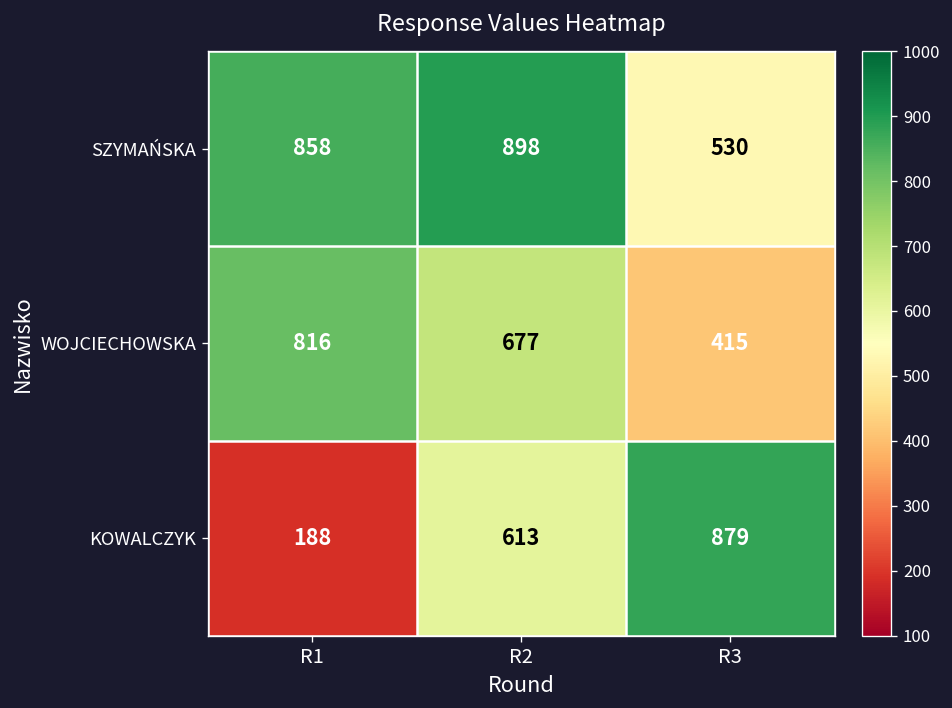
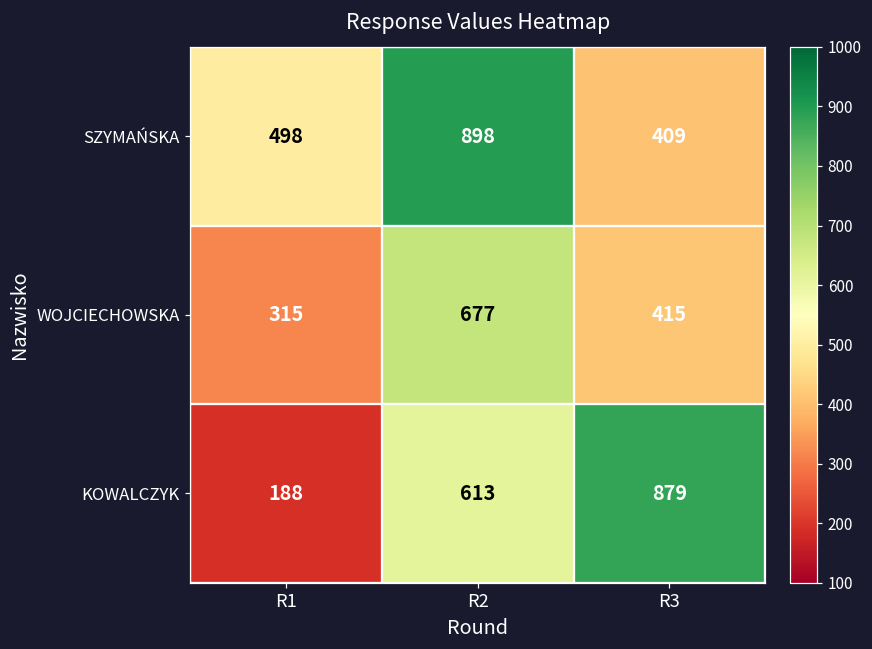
SZYMAŃSKA, R1: 858 -> 498
SZYMAŃSKA, R3: 530 -> 409
WOJCIECHOWSKA, R1: 816 -> 315
